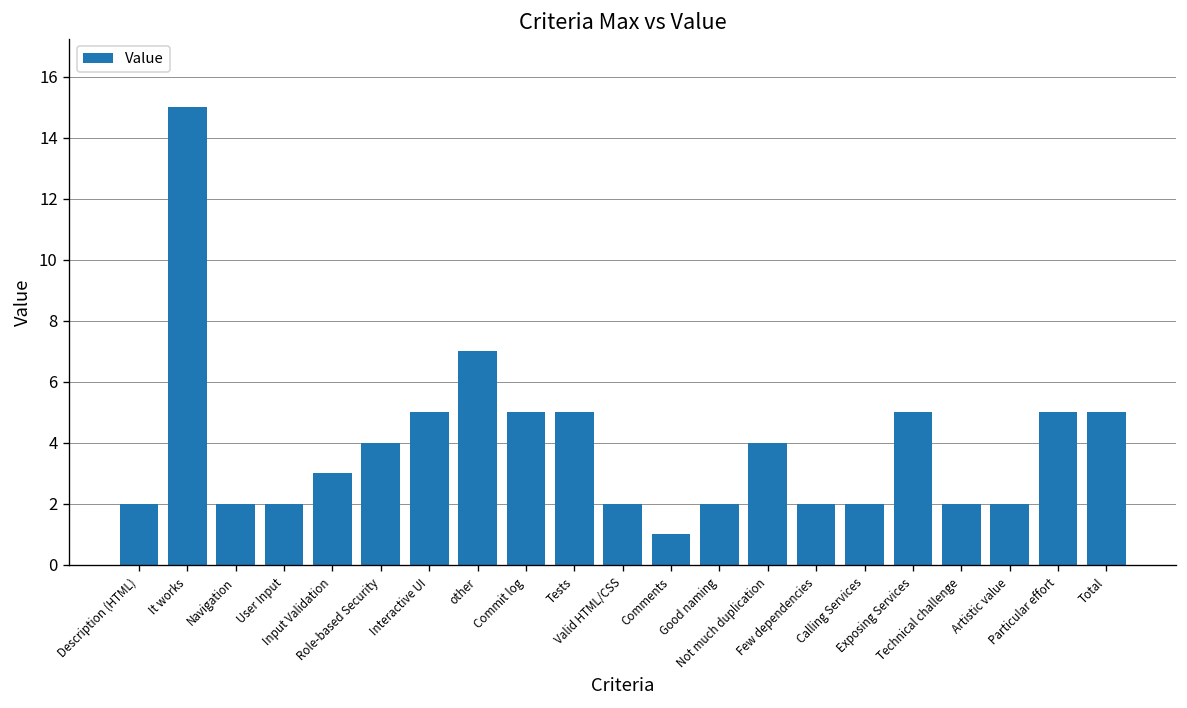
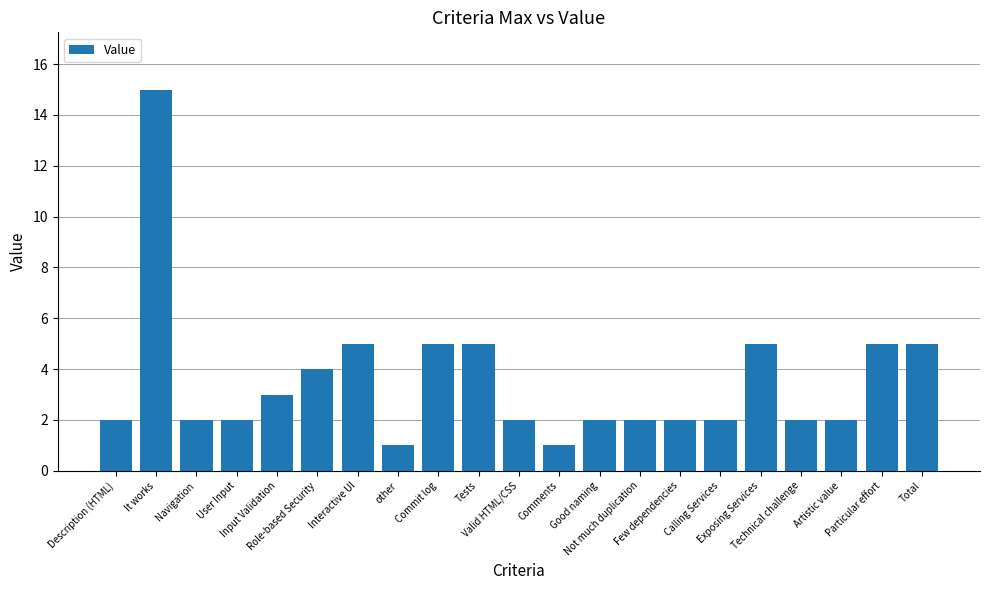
other: 7 -> 1
Not much duplication: 4 -> 2
